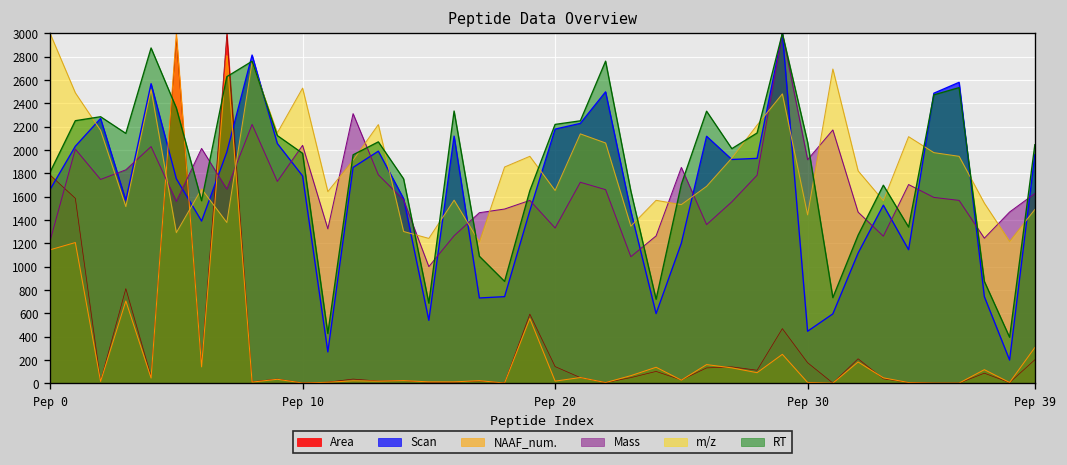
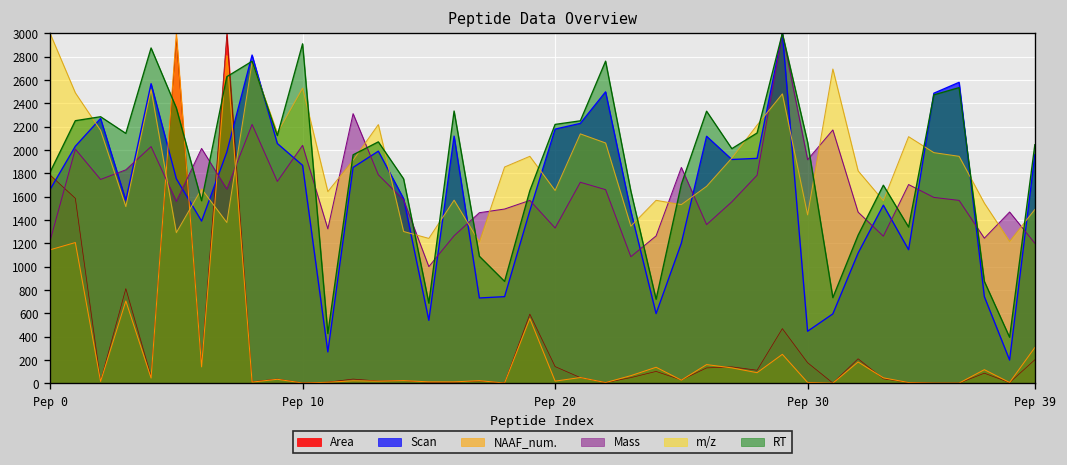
Scan, Pep 10: 1800 -> 1900
RT, Pep 10: 2000 -> 2900
Mass, Pep 39: 1600 -> 1200
